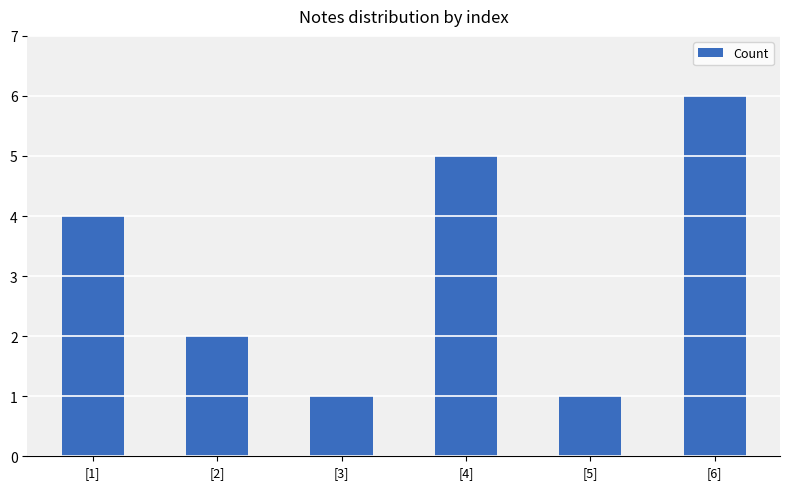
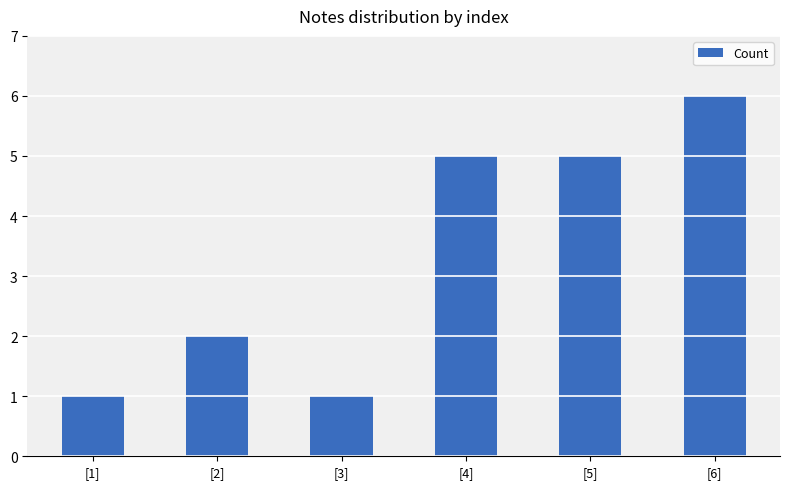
[1]: 4 -> 1
[5]: 1 -> 5
